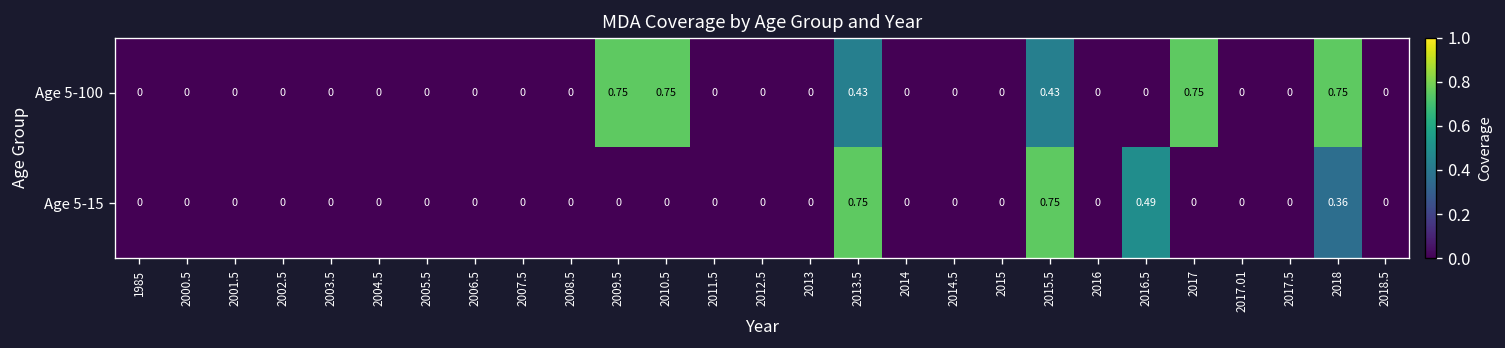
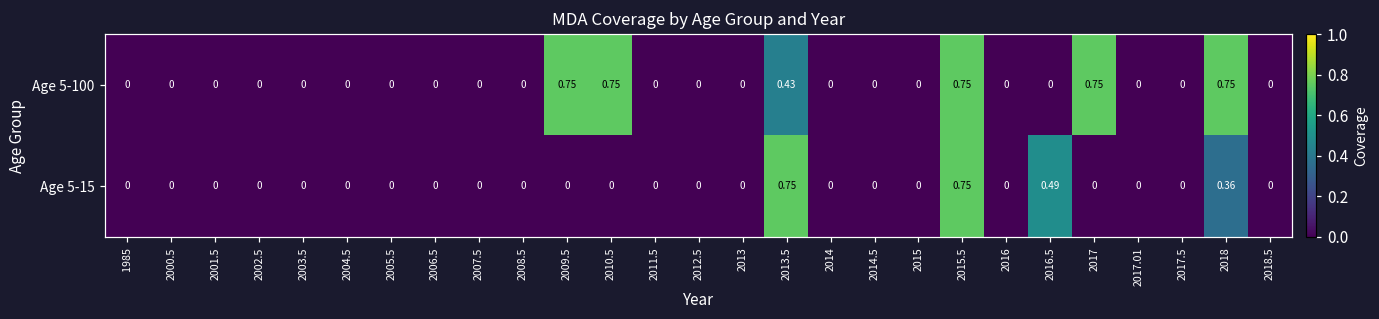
Age 5-100, 2015.5: 0.43 -> 0.75
